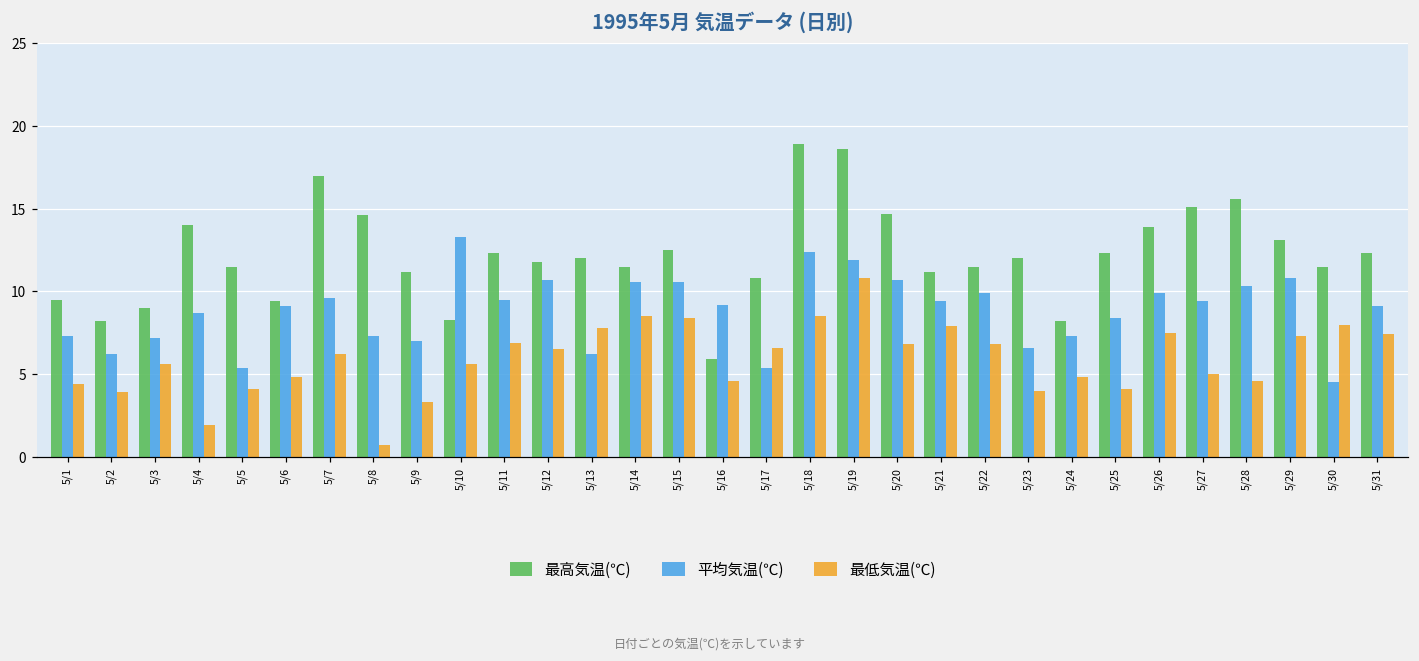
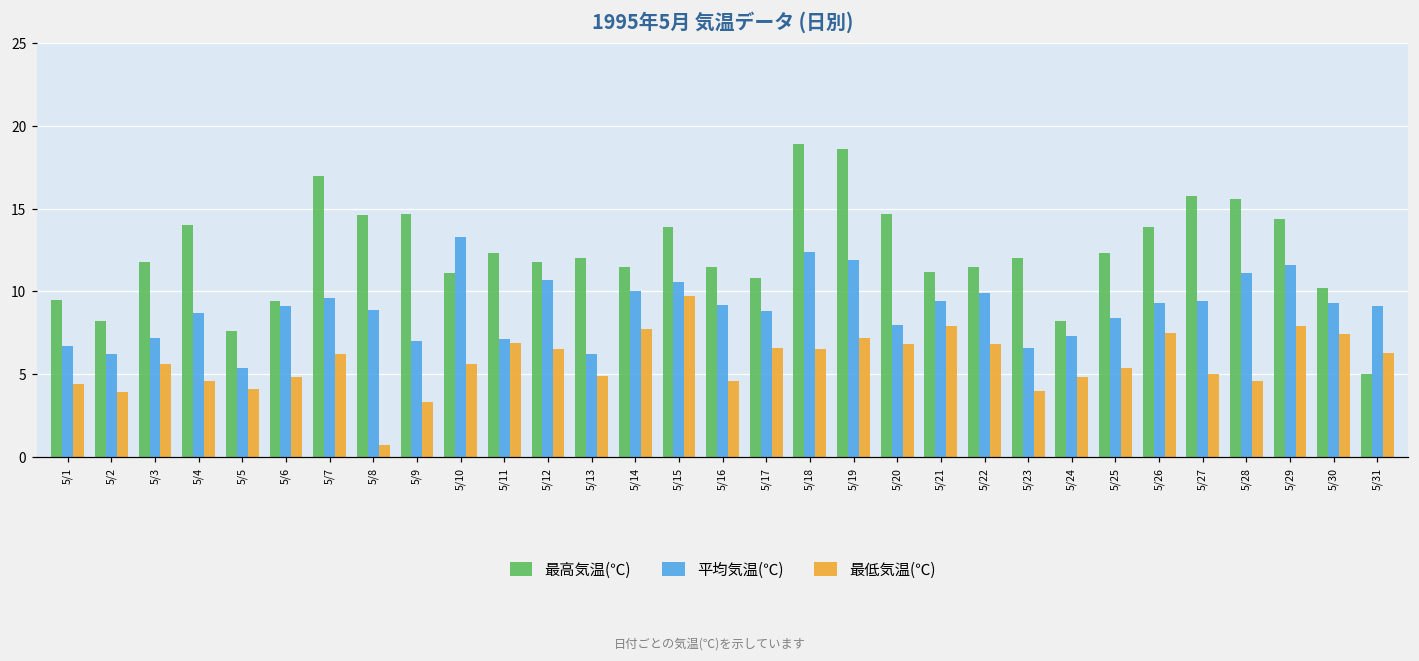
平均気温(℃), 5/1: 7.3 -> 6.7
最高気温(℃), 5/3: 9.0 -> 11.8
最低気温(℃), 5/4: 1.9 -> 4.6
最高気温(℃), 5/5: 11.5 -> 7.6
平均気温(℃), 5/8: 7.3 -> 8.9
最高気温(℃), 5/9: 11.2 -> 14.7
最高気温(℃), 5/10: 8.3 -> 11.1
平均気温(℃), 5/11: 9.5 -> 7.1
最低気温(℃), 5/13: 7.8 -> 4.9
平均気温(℃), 5/14: 10.6 -> 10.0
最低気温(℃), 5/14: 8.5 -> 7.7
最高気温(℃), 5/15: 12.5 -> 13.9
最低気温(℃), 5/15: 8.4 -> 9.7
最高気温(℃), 5/16: 5.9 -> 11.5
平均気温(℃), 5/17: 5.4 -> 8.8
最低気温(℃), 5/18: 8.5 -> 6.5
最低気温(℃), 5/19: 10.8 -> 7.2
平均気温(℃), 5/20: 10.7 -> 8.0
最低気温(℃), 5/25: 4.1 -> 5.4
平均気温(℃), 5/26: 9.9 -> 9.3
最高気温(℃), 5/27: 15.1 -> 15.8
平均気温(℃), 5/28: 10.3 -> 11.1
最高気温(℃), 5/29: 13.1 -> 14.4
平均気温(℃), 5/29: 10.8 -> 11.6
最低気温(℃), 5/29: 7.3 -> 7.9
最高気温(℃), 5/30: 11.5 -> 10.2
平均気温(℃), 5/30: 4.5 -> 9.3
最低気温(℃), 5/30: 8.0 -> 7.4
最高気温(℃), 5/31: 12.3 -> 5.0
最低気温(℃), 5/31: 7.4 -> 6.3
